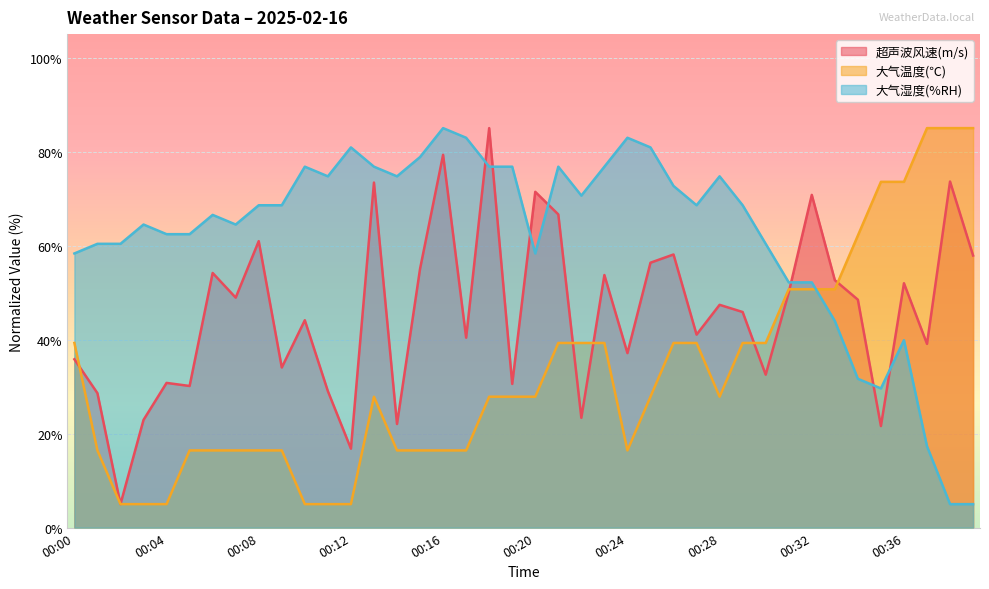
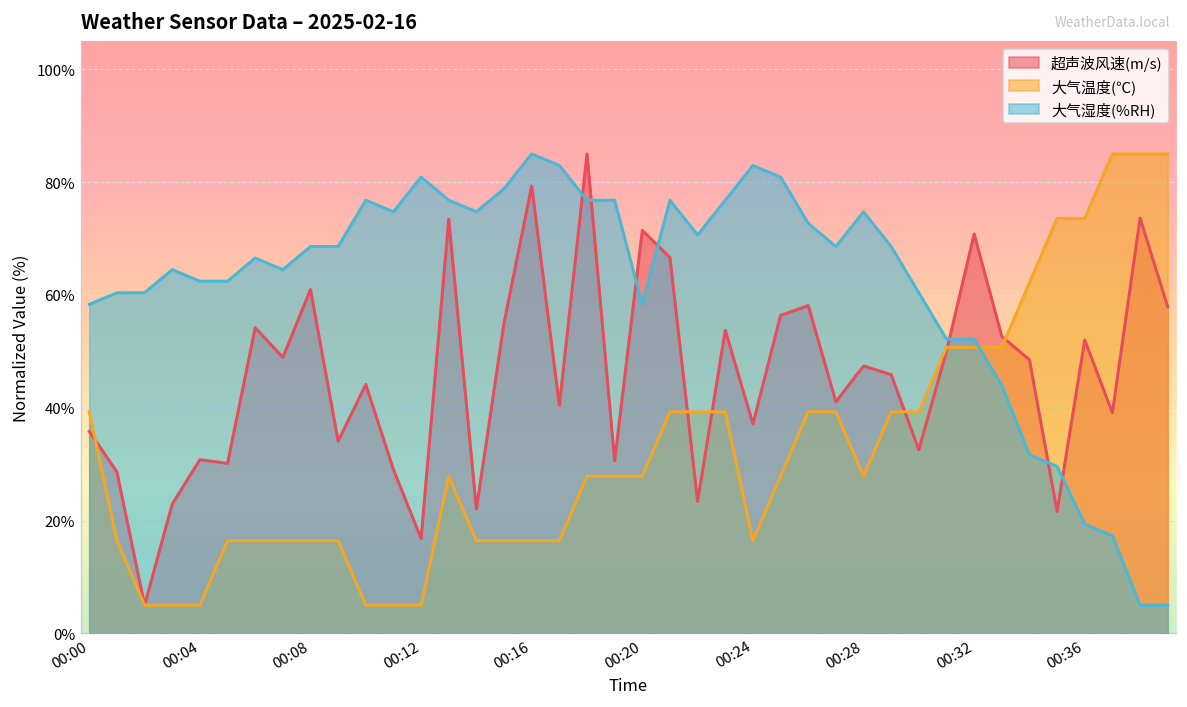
大气湿度(%RH), 00:36: 40% -> 19%
